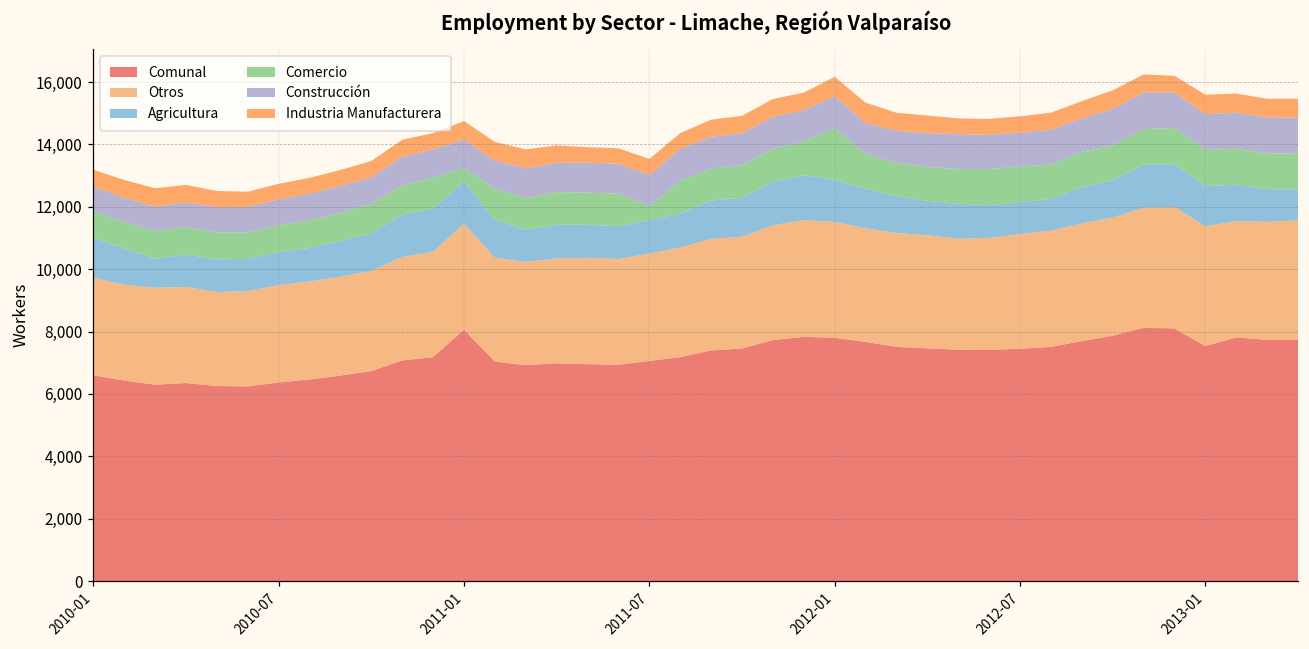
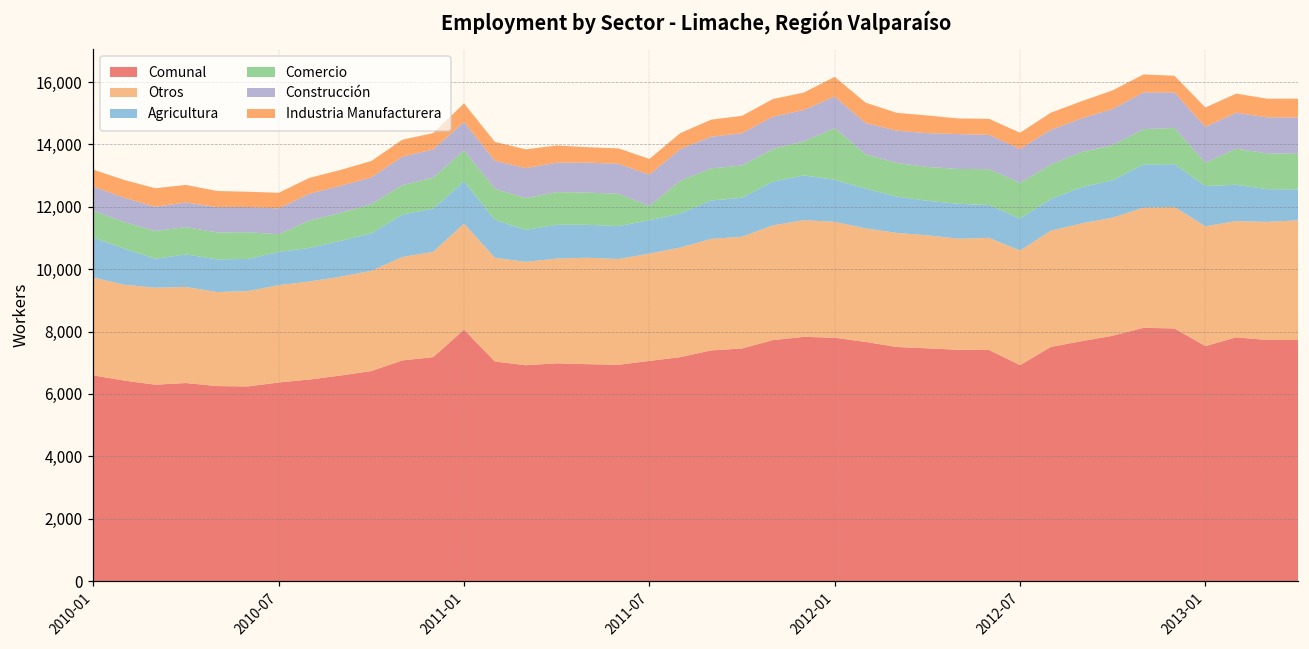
Comercio, 2010-07: 900 -> 600
Comercio, 2011-01: 400 -> 1,000
Comunal, 2012-07: 7,500 -> 6,900
Comercio, 2013-01: 1,200 -> 700
